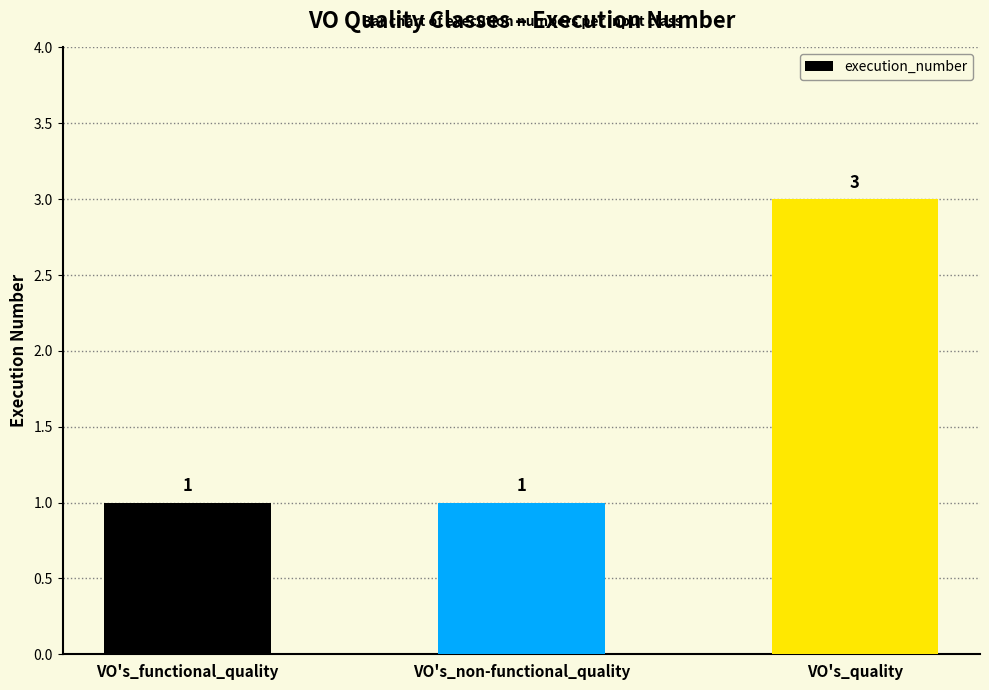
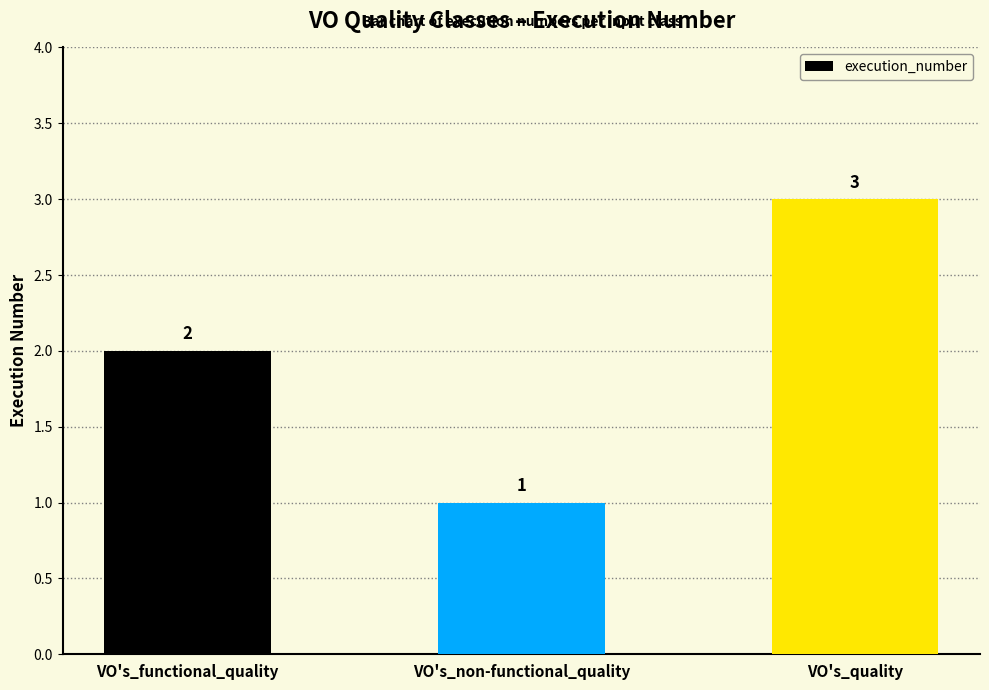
VO's_functional_quality: 1 -> 2
